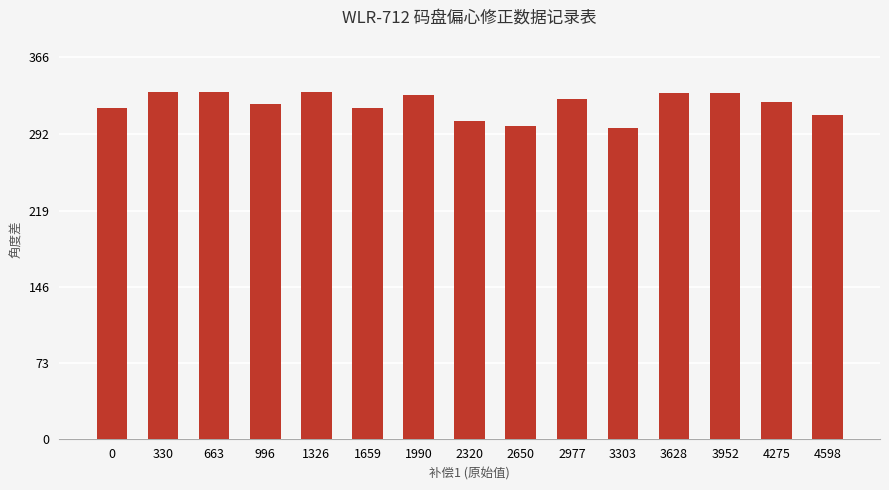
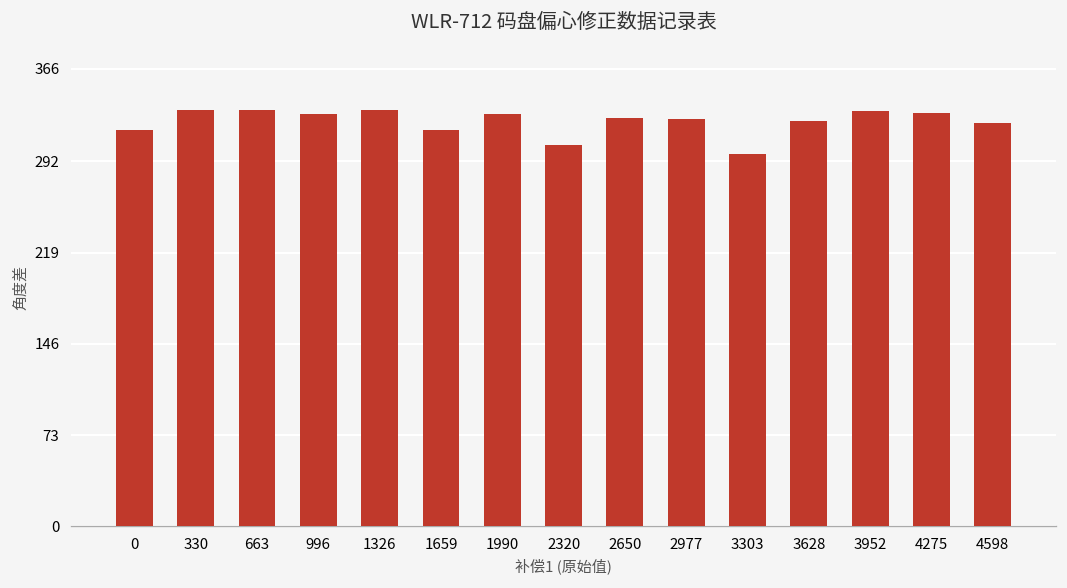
996: 321 -> 330
2650: 300 -> 327
3628: 332 -> 324
4275: 323 -> 331
4598: 311 -> 323
